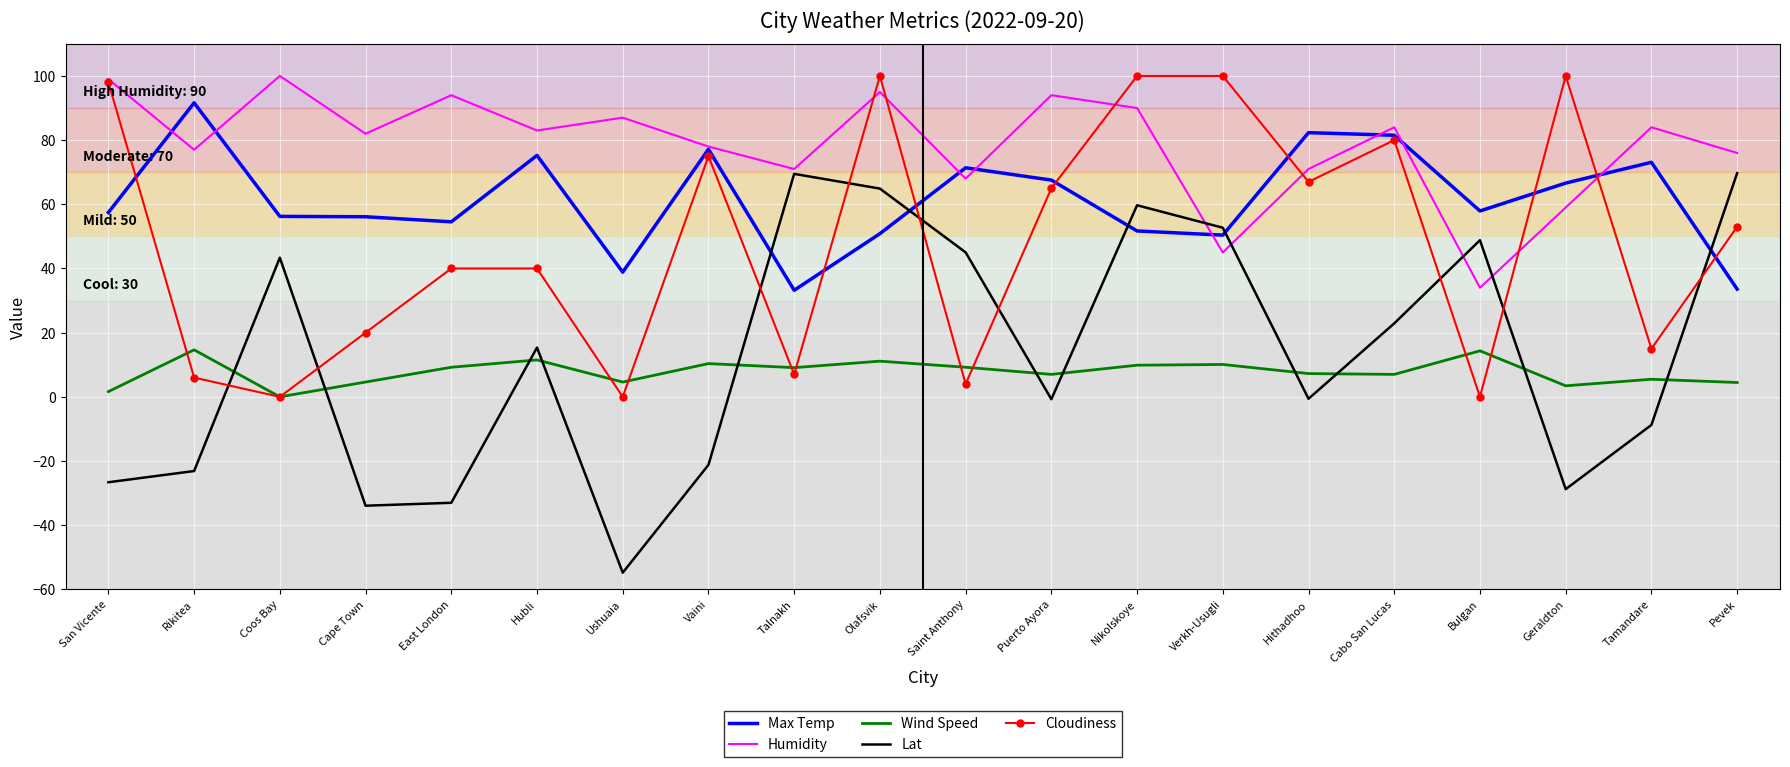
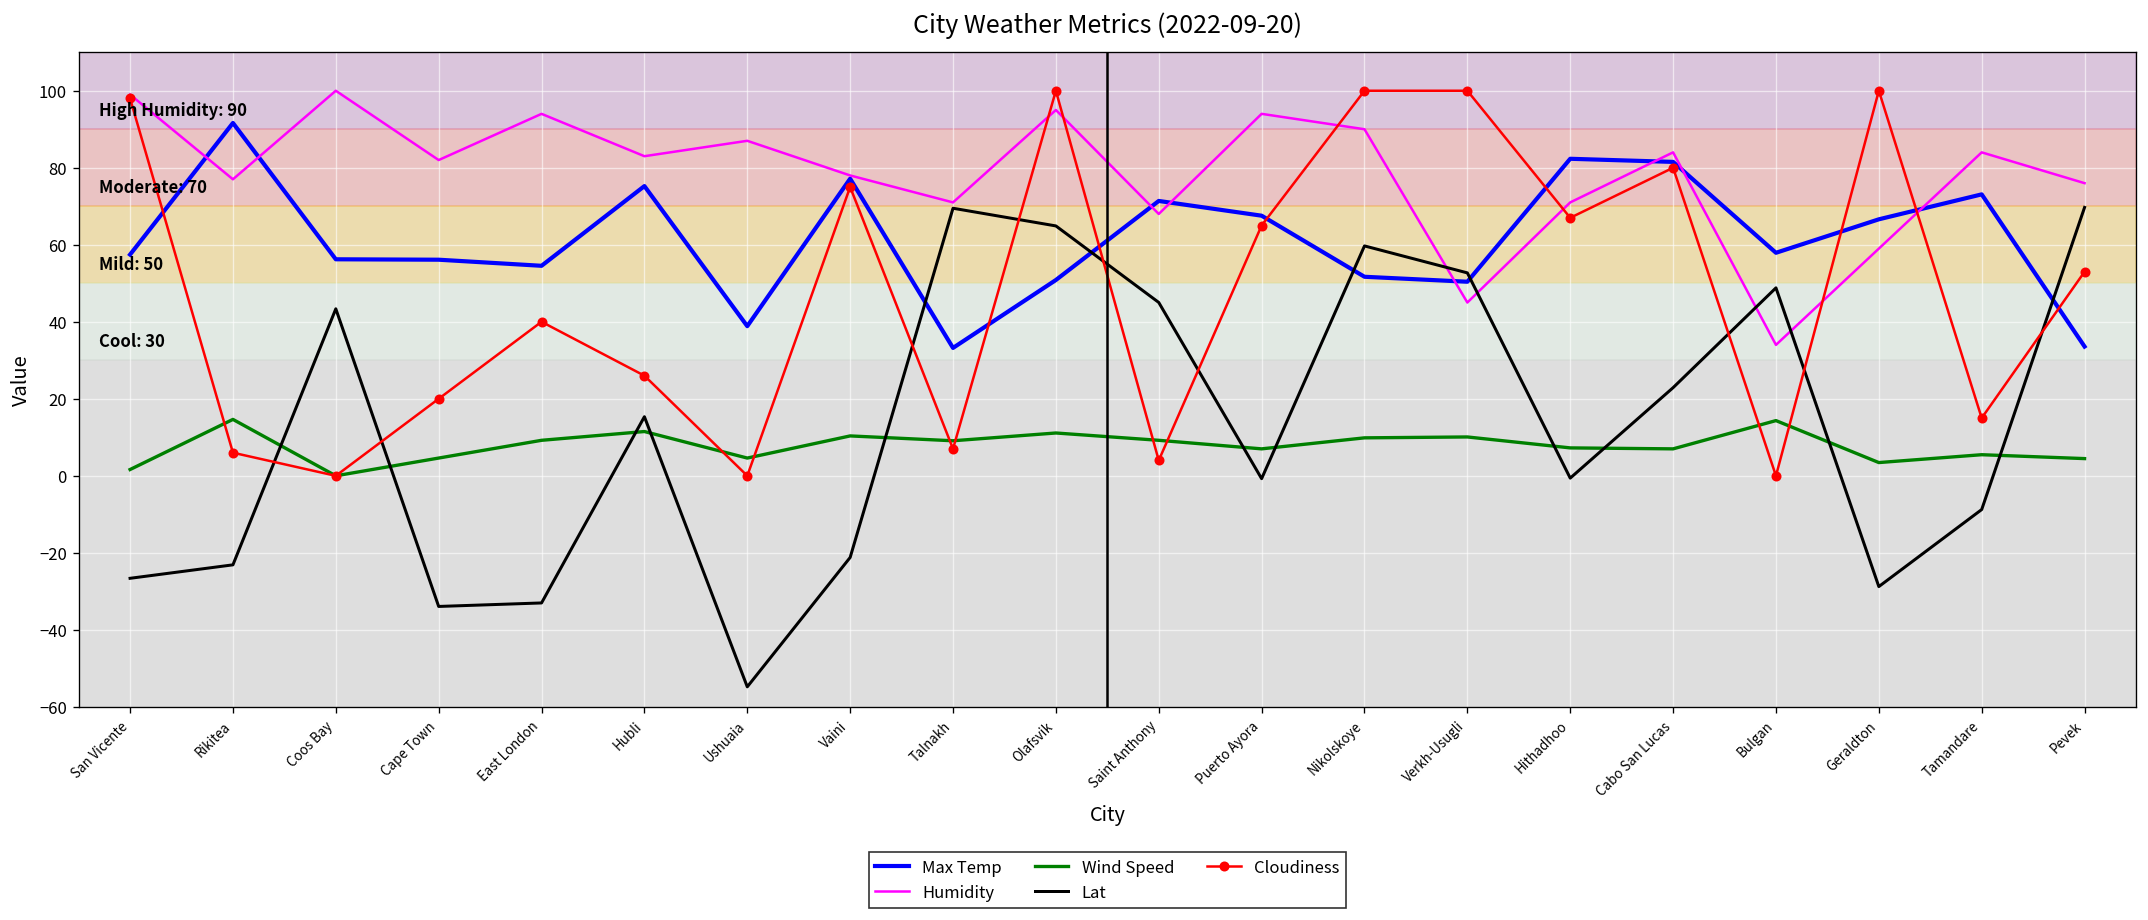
Cloudiness, Hubli: 40 -> 26
